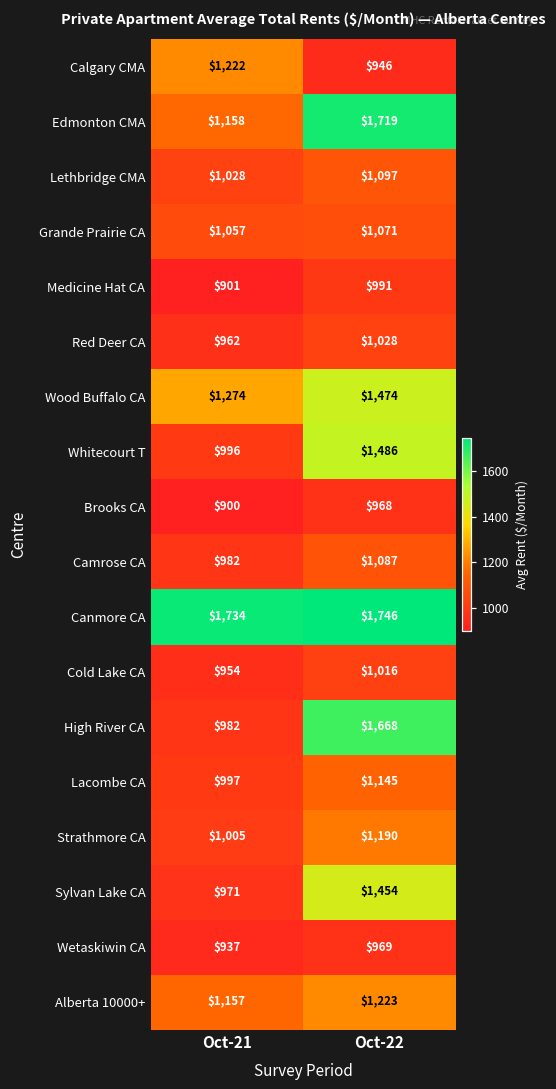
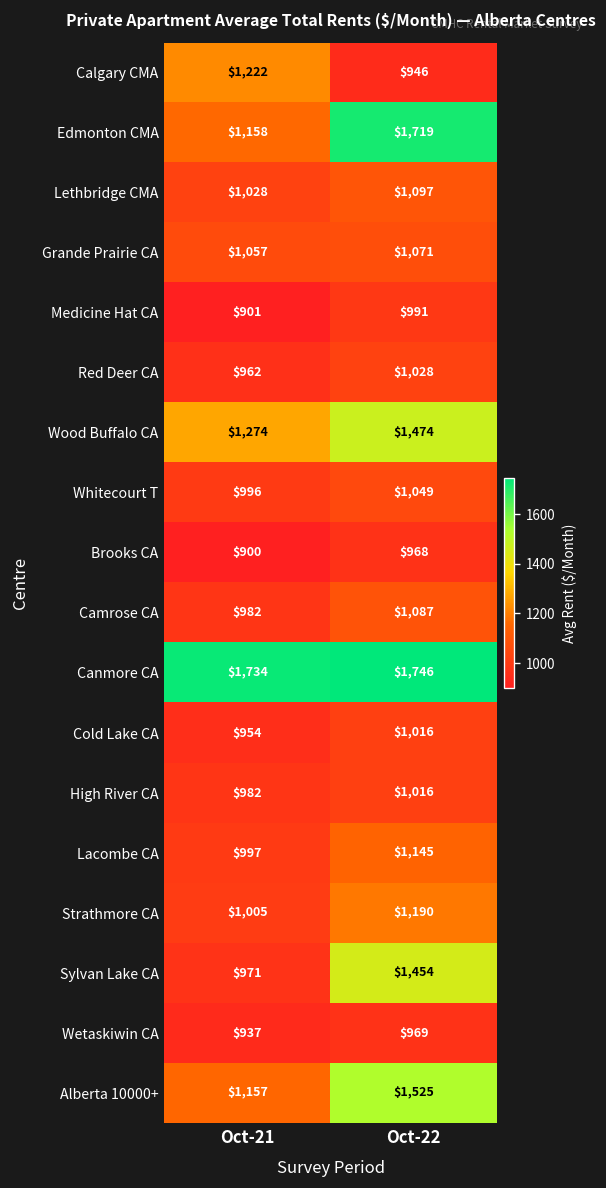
Whitecourt T, Oct-22: $1,486 -> $1,049
High River CA, Oct-22: $1,668 -> $1,016
Alberta 10000+, Oct-22: $1,223 -> $1,525
